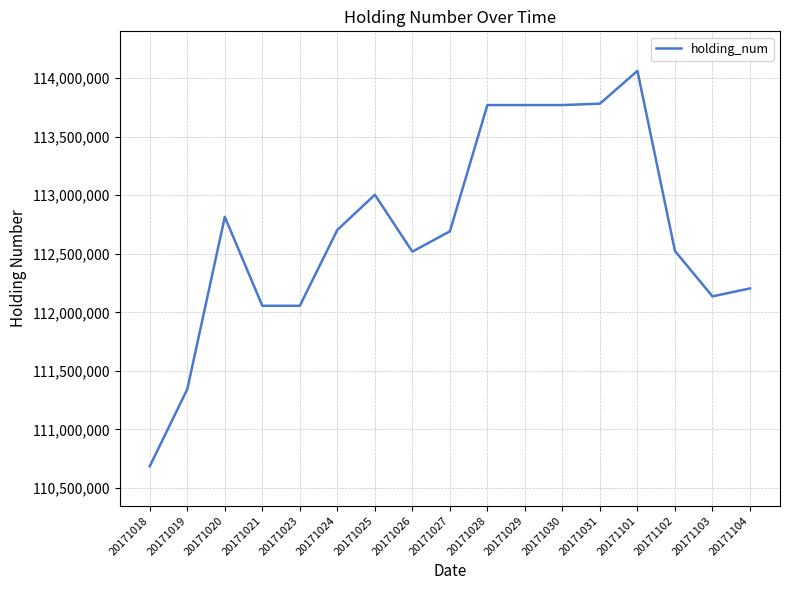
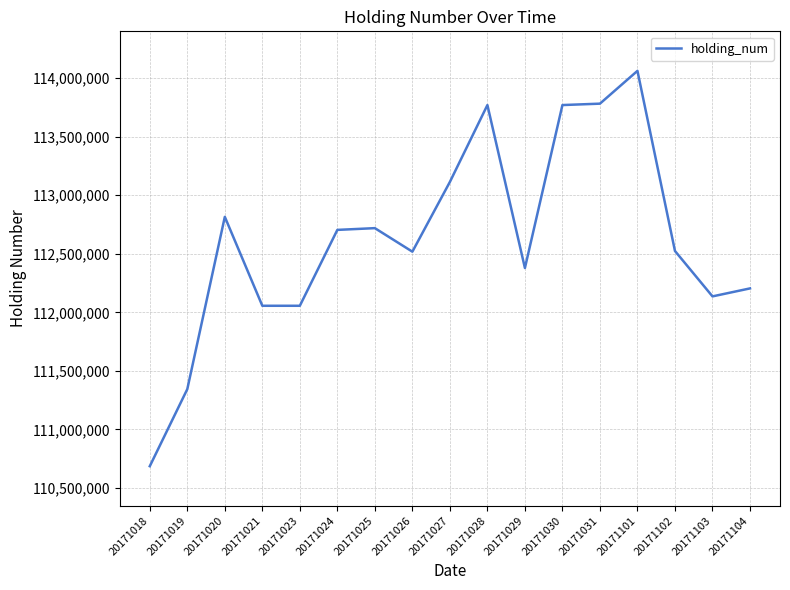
20171025: 113,000,000 -> 112,720,000
20171027: 112,690,000 -> 113,110,000
20171029: 113,770,000 -> 112,380,000
